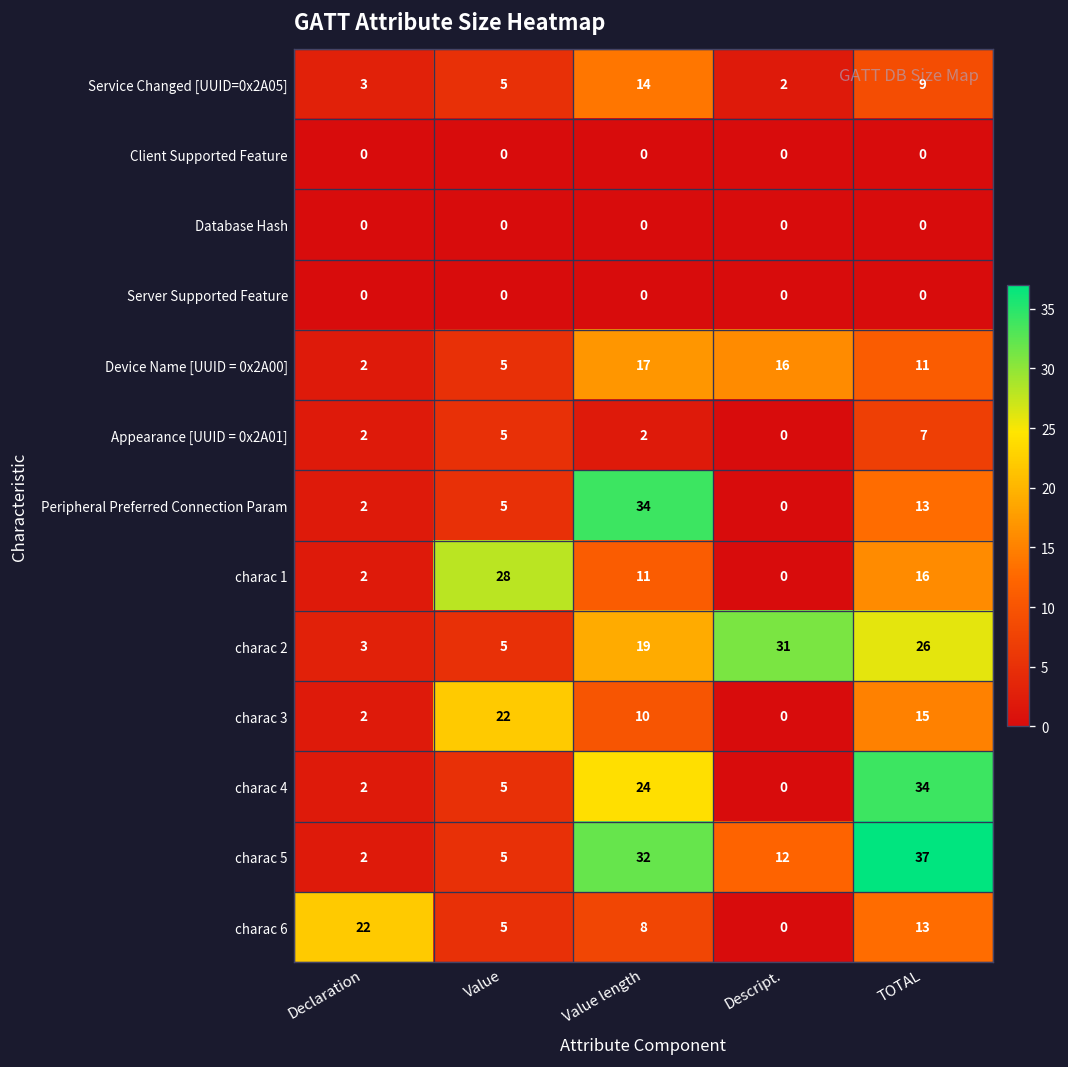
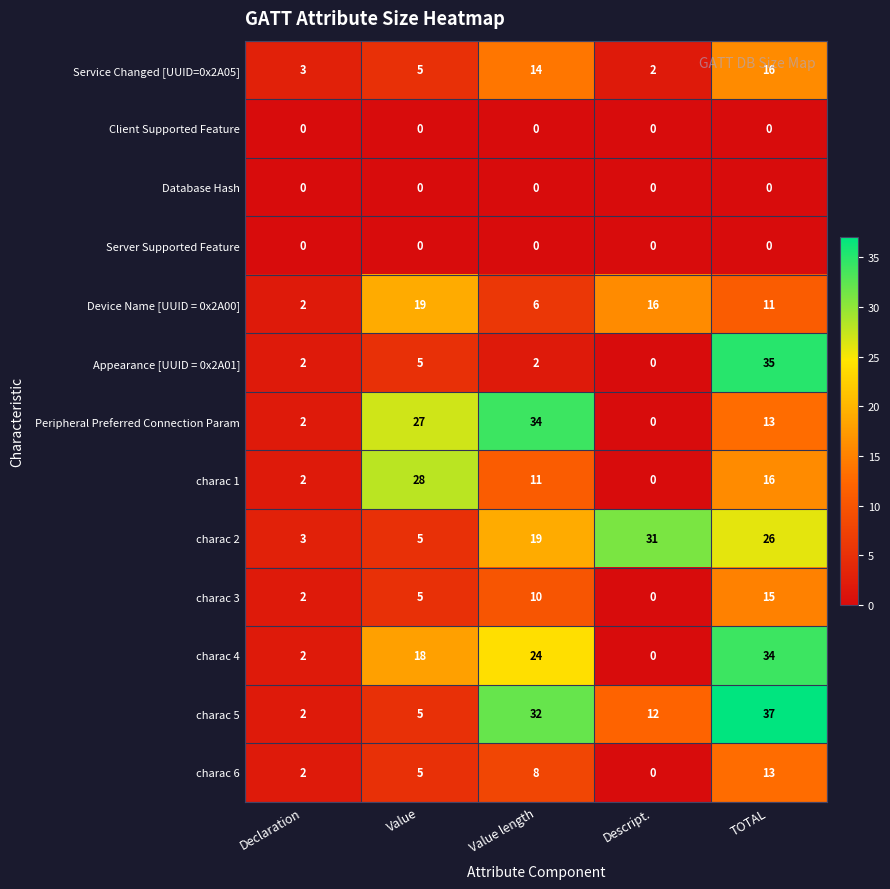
Service Changed [UUID=0x2A05], TOTAL: 9 -> 16
Device Name [UUID = 0x2A00], Value: 5 -> 19
Device Name [UUID = 0x2A00], Value length: 17 -> 6
Appearance [UUID = 0x2A01], TOTAL: 7 -> 35
Peripheral Preferred Connection Param, Value: 5 -> 27
charac 3, Value: 22 -> 5
charac 4, Value: 5 -> 18
charac 6, Declaration: 22 -> 2
